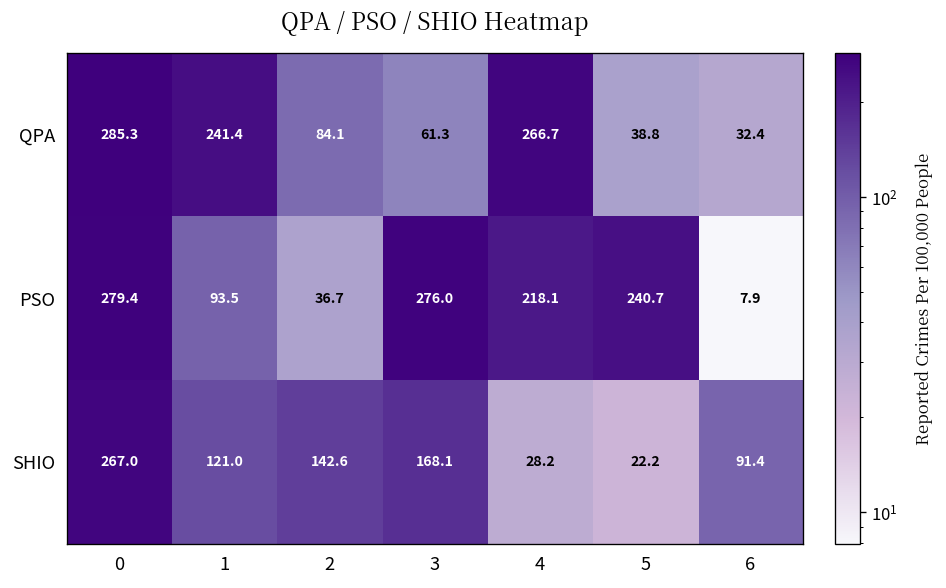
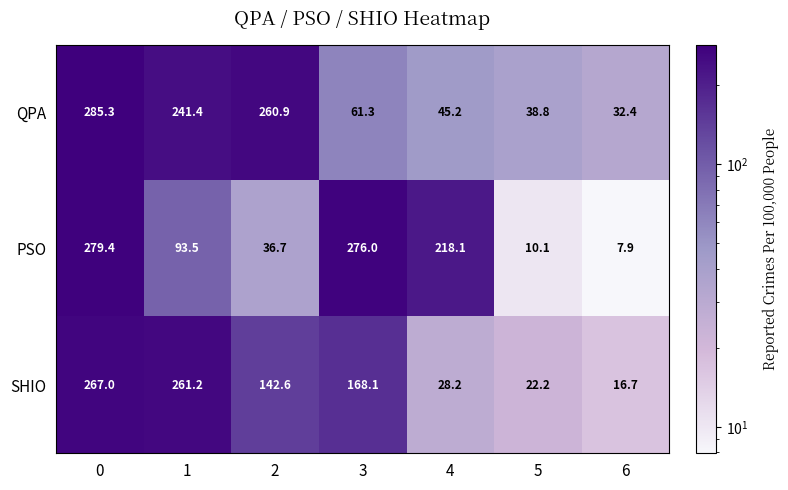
QPA, 2: 84.1 -> 260.9
QPA, 4: 266.7 -> 45.2
PSO, 5: 240.7 -> 10.1
SHIO, 1: 121.0 -> 261.2
SHIO, 6: 91.4 -> 16.7
